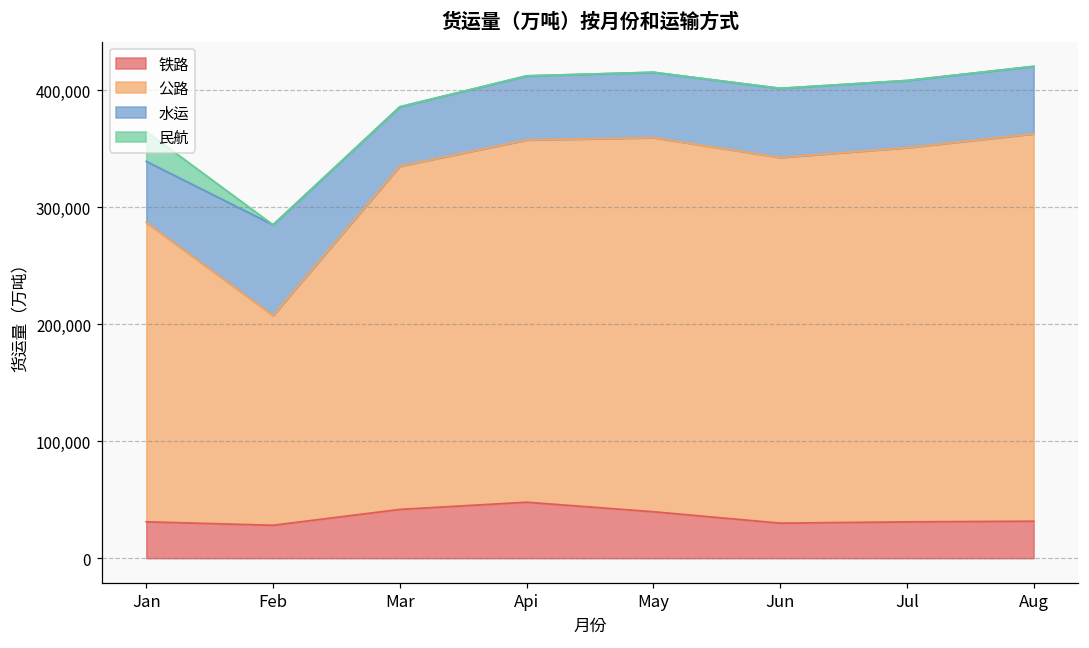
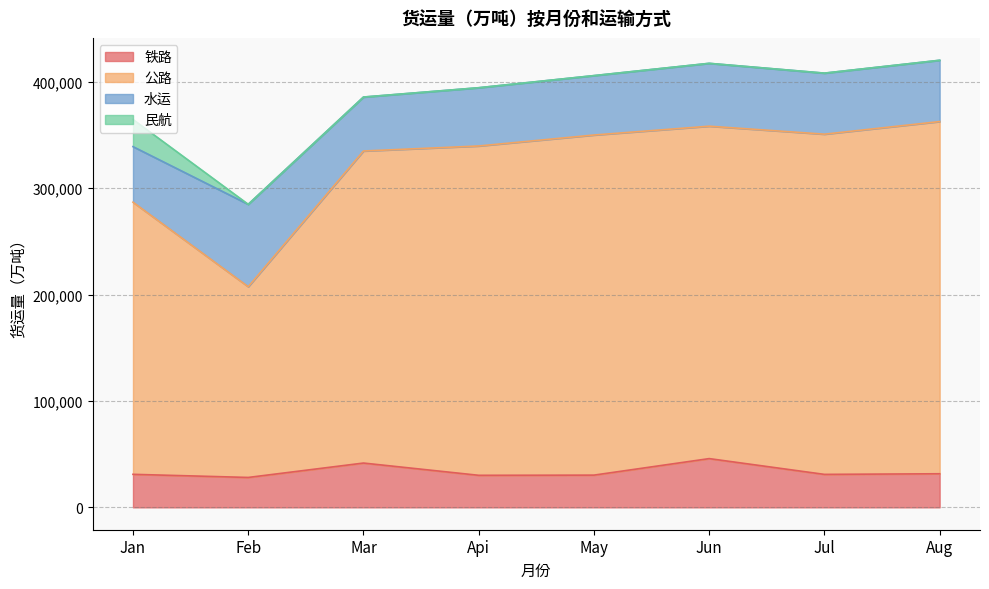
铁路, Api: 48,000 -> 30,000
铁路, May: 40,000 -> 30,000
铁路, Jun: 30,000 -> 46,000
